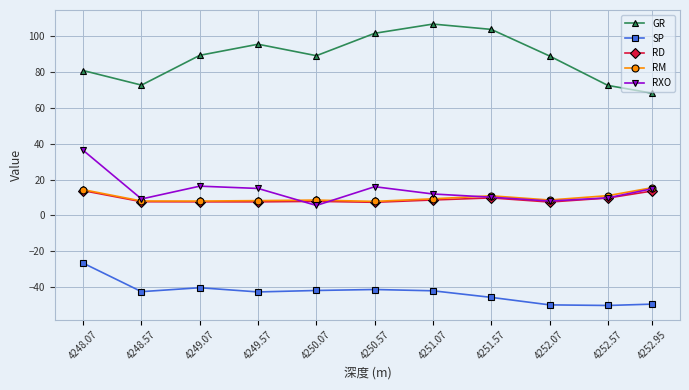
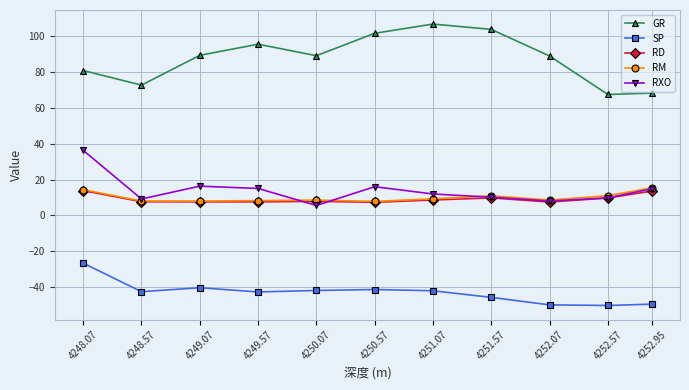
GR, 4252.57: 73 -> 68
